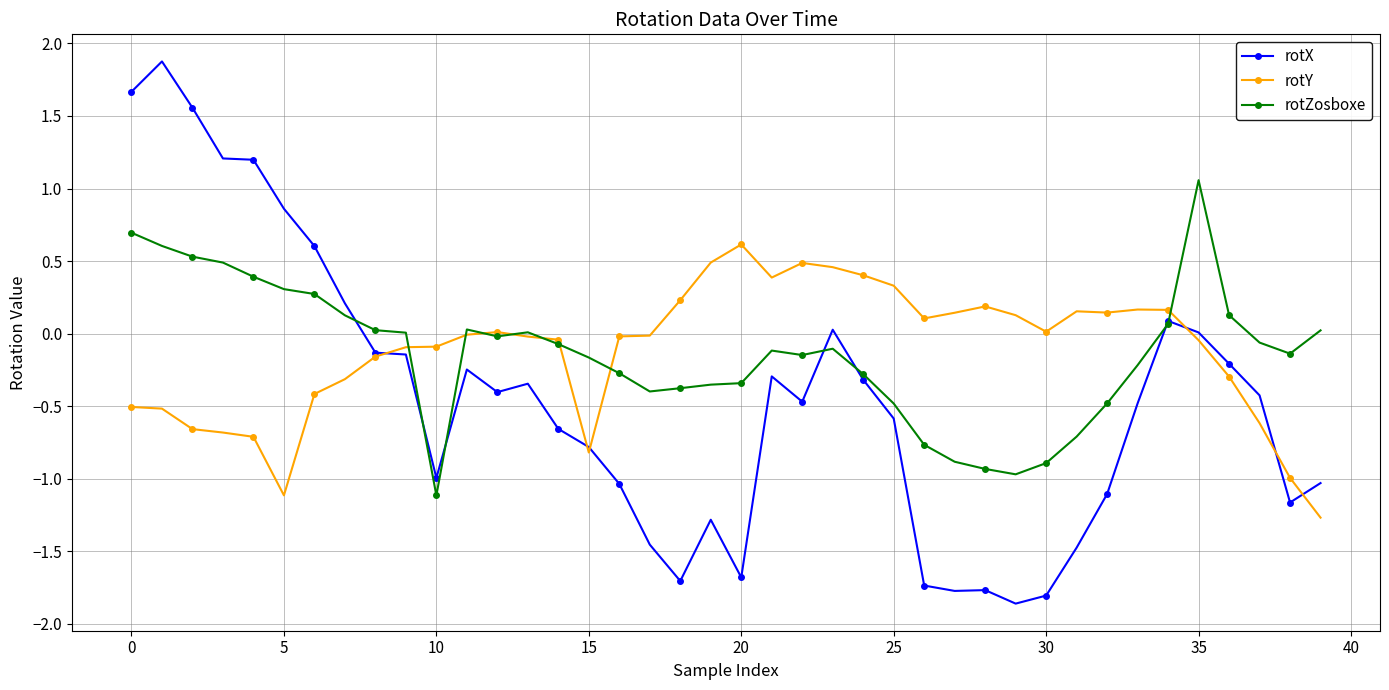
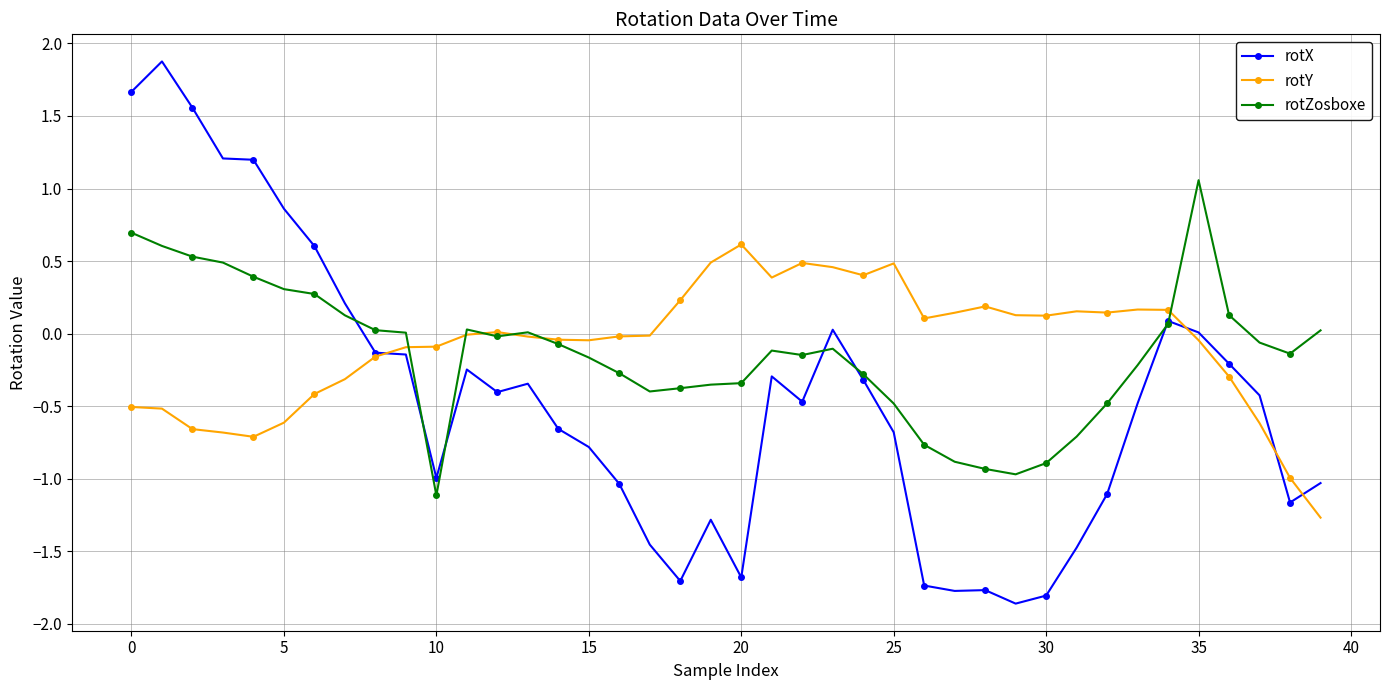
rotY, 5: -1.12 -> -0.61
rotY, 15: -0.82 -> -0.05
rotX, 25: -0.59 -> -0.68
rotY, 25: 0.33 -> 0.48
rotY, 30: 0.01 -> 0.12
